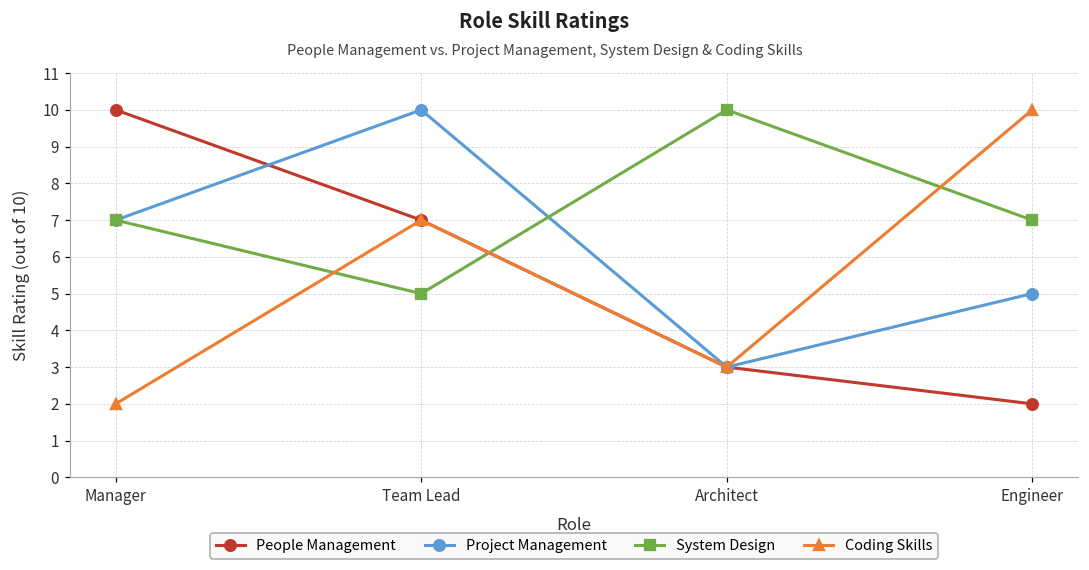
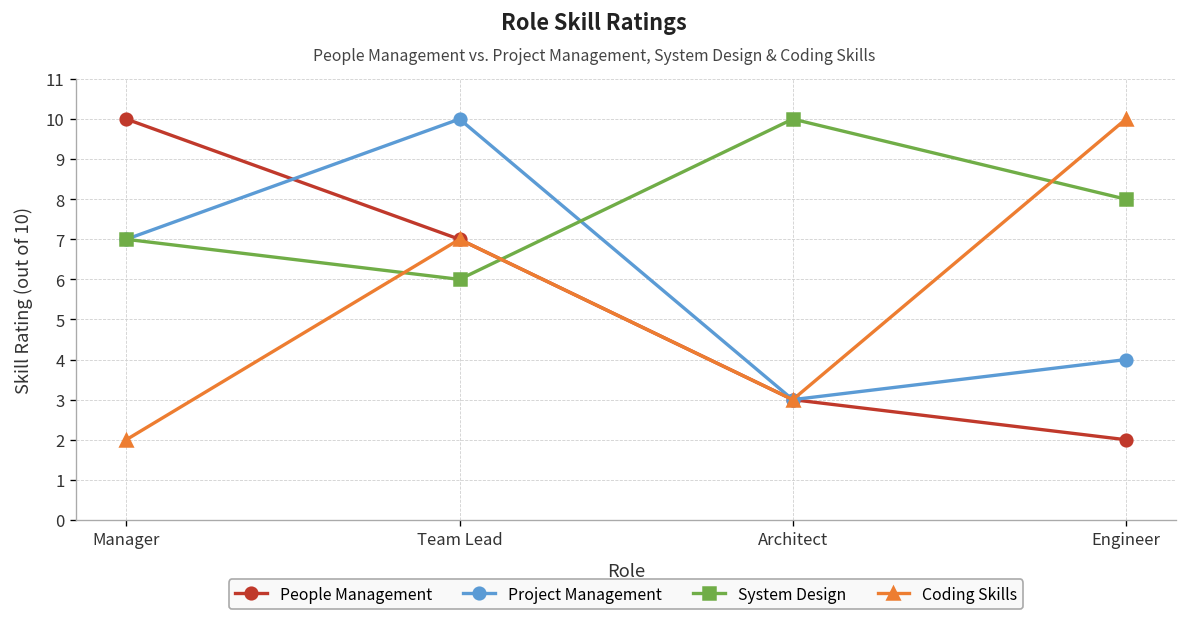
System Design, Team Lead: 5 -> 6
Project Management, Engineer: 5 -> 4
System Design, Engineer: 7 -> 8
